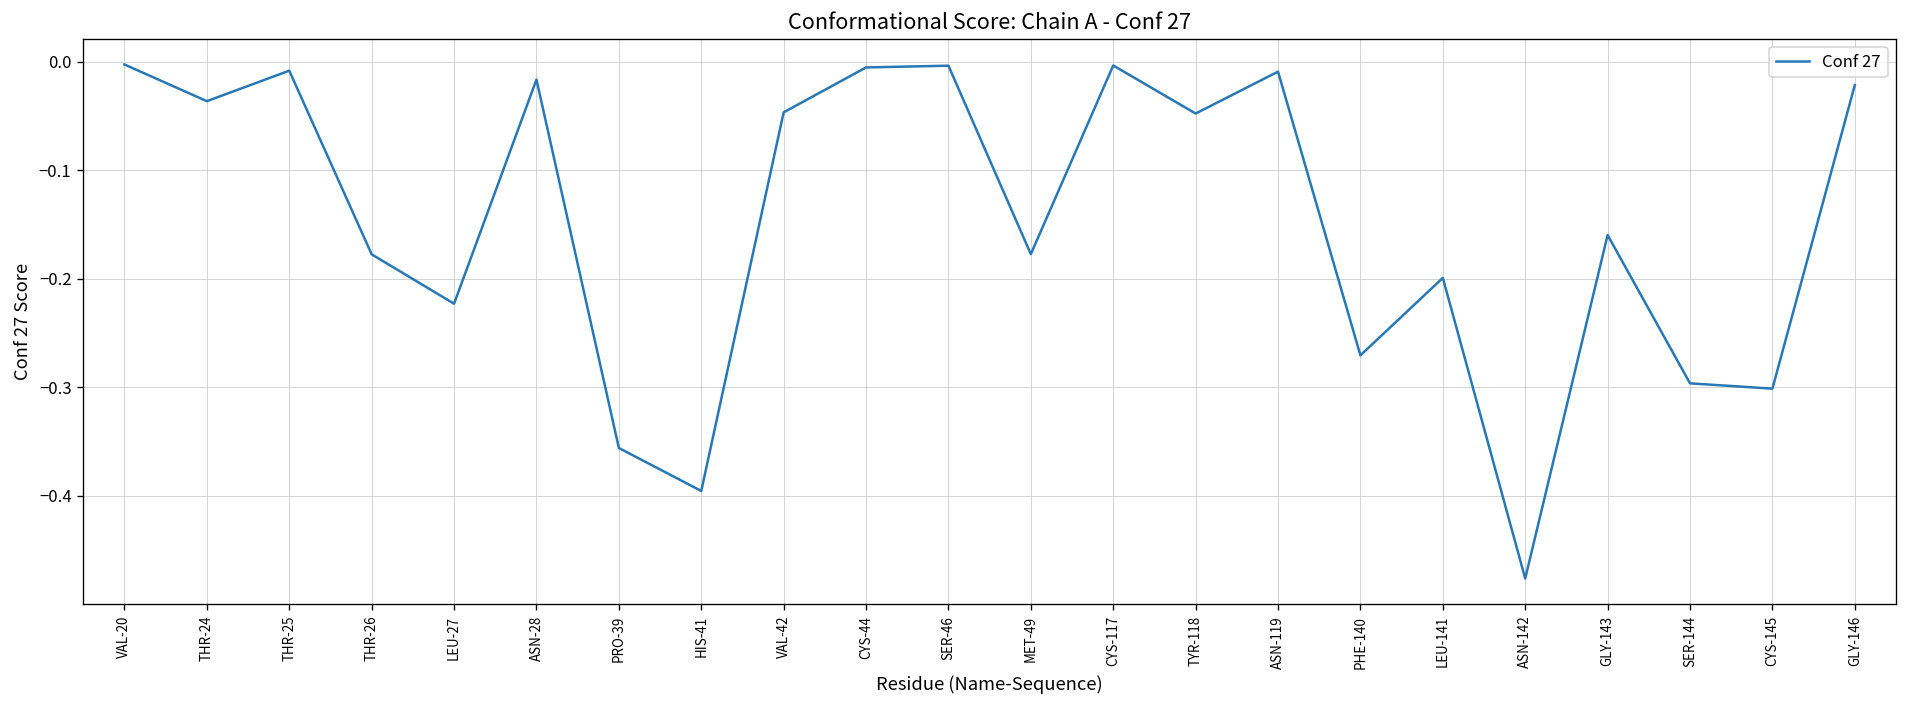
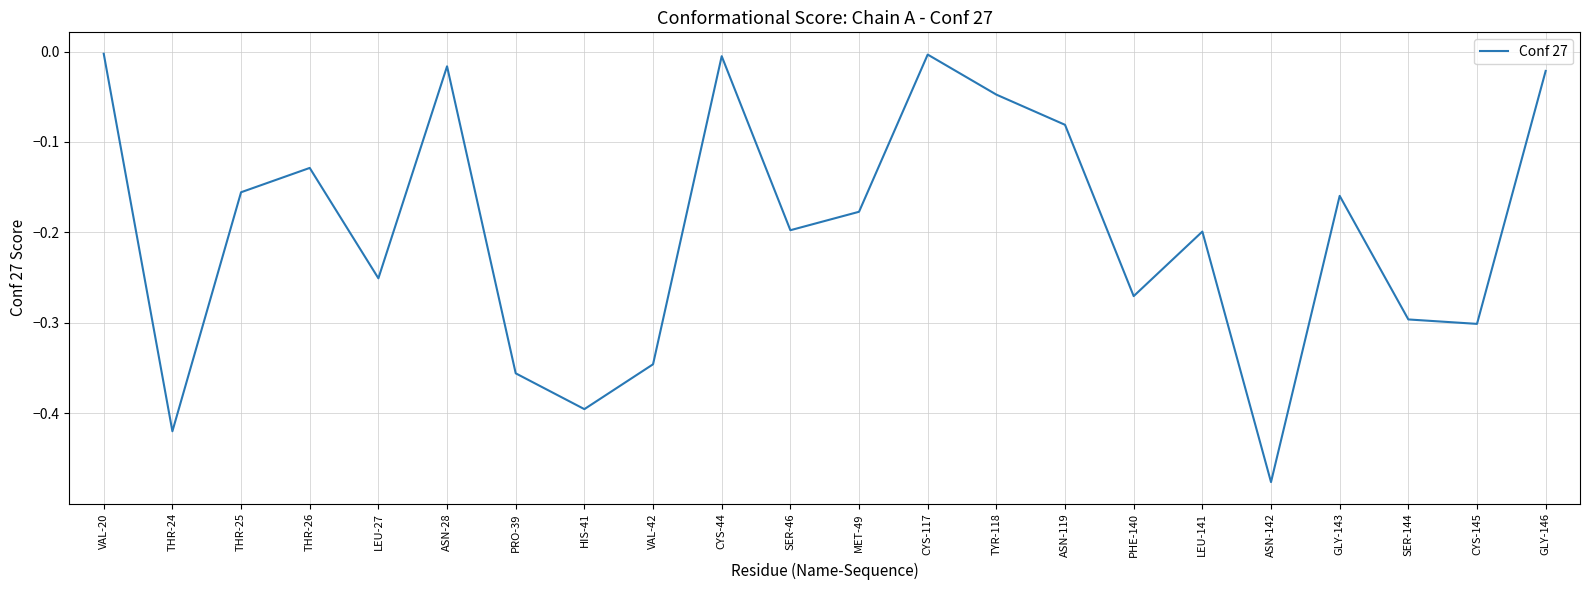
THR-24: -0.04 -> -0.42
THR-25: -0.01 -> -0.16
THR-26: -0.18 -> -0.13
LEU-27: -0.22 -> -0.25
VAL-42: -0.05 -> -0.35
SER-46: 0.00 -> -0.20
ASN-119: -0.01 -> -0.08
